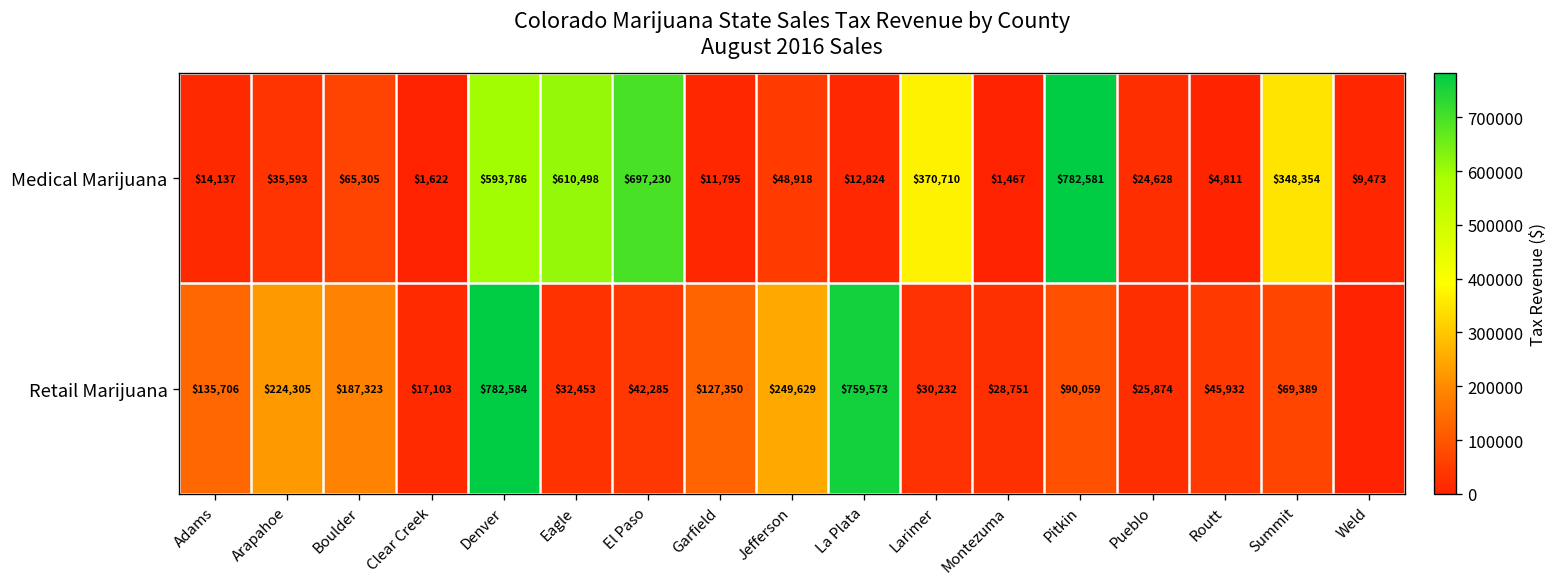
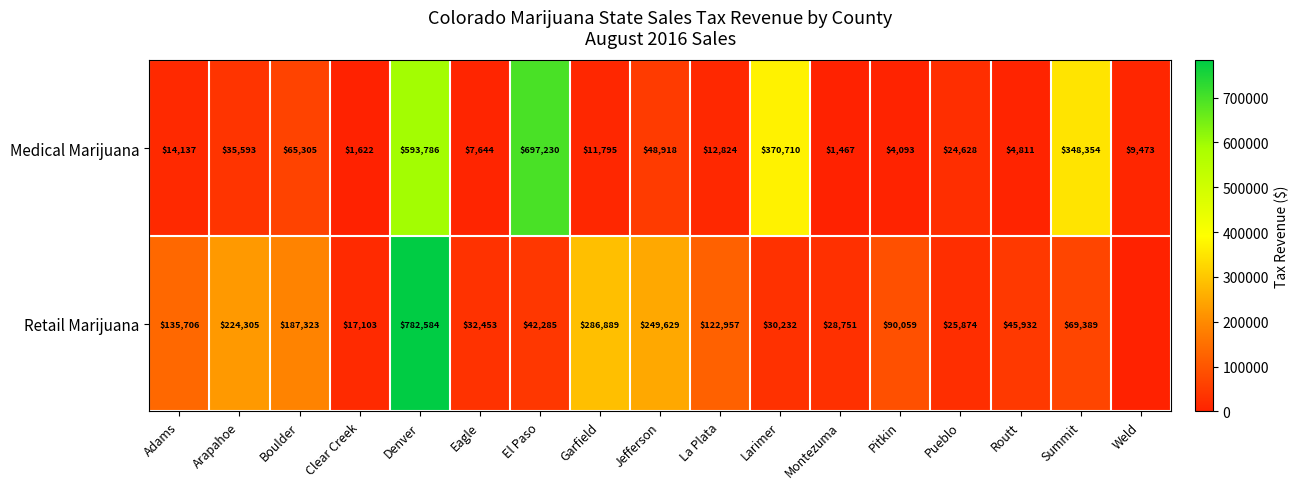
Medical Marijuana, Eagle: $610,498 -> $7,644
Medical Marijuana, Pitkin: $782,581 -> $4,093
Retail Marijuana, Garfield: $127,350 -> $286,889
Retail Marijuana, La Plata: $759,573 -> $122,957
